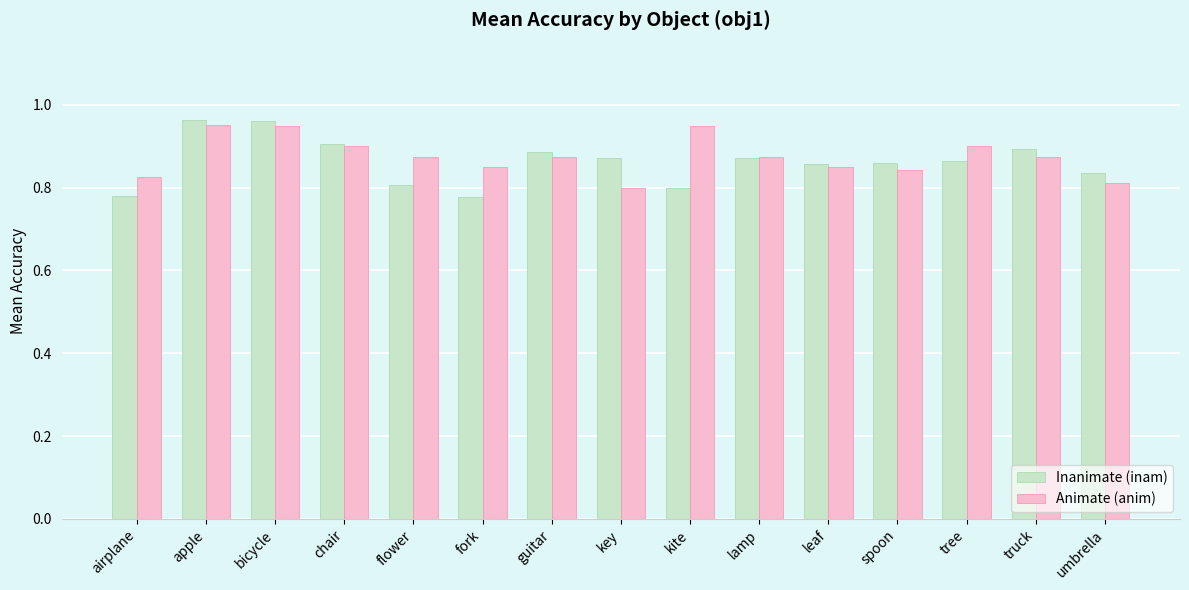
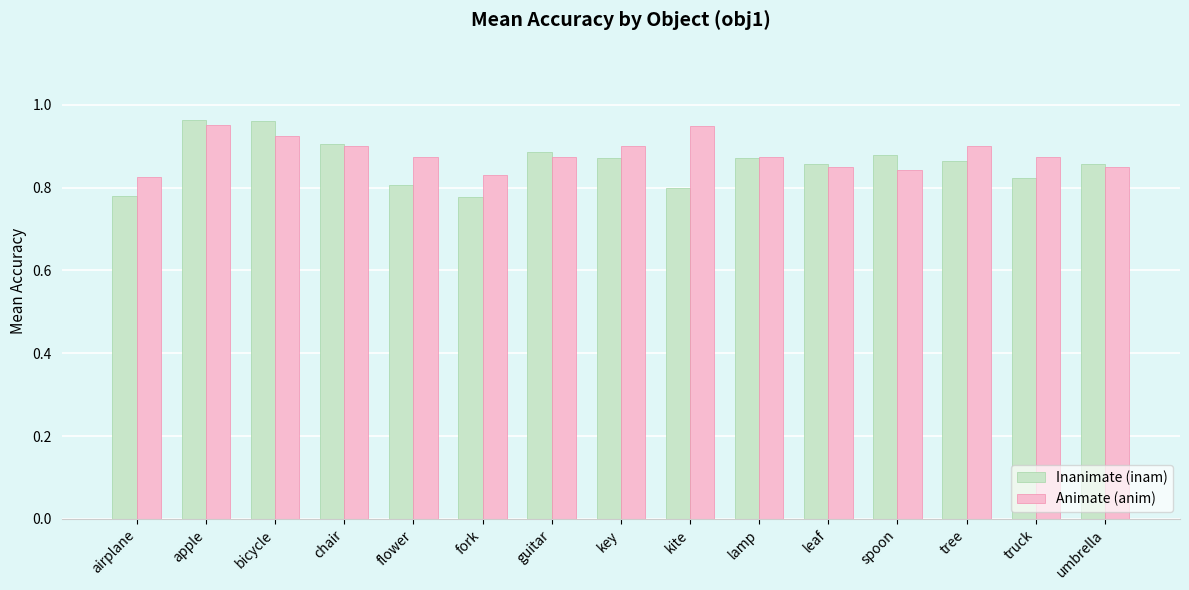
Animate (anim), bicycle: 0.95 -> 0.93
Animate (anim), fork: 0.85 -> 0.83
Animate (anim), key: 0.8 -> 0.9
Inanimate (inam), spoon: 0.86 -> 0.88
Inanimate (inam), truck: 0.89 -> 0.82
Inanimate (inam), umbrella: 0.84 -> 0.86
Animate (anim), umbrella: 0.81 -> 0.85
